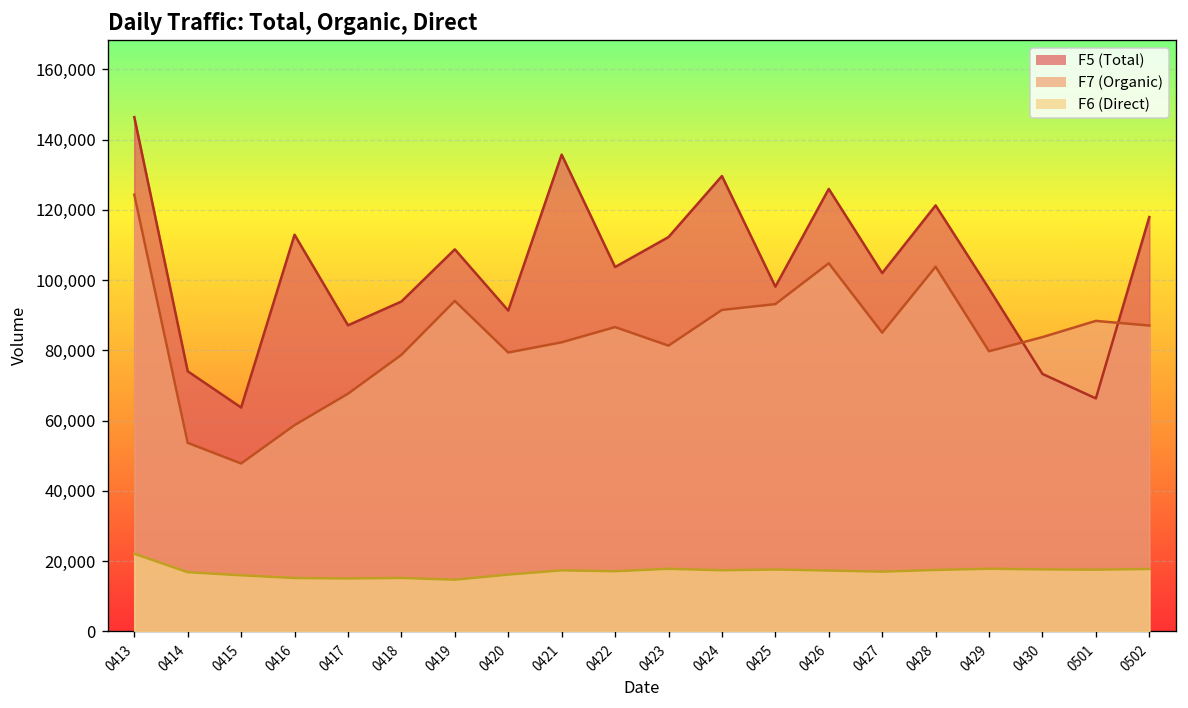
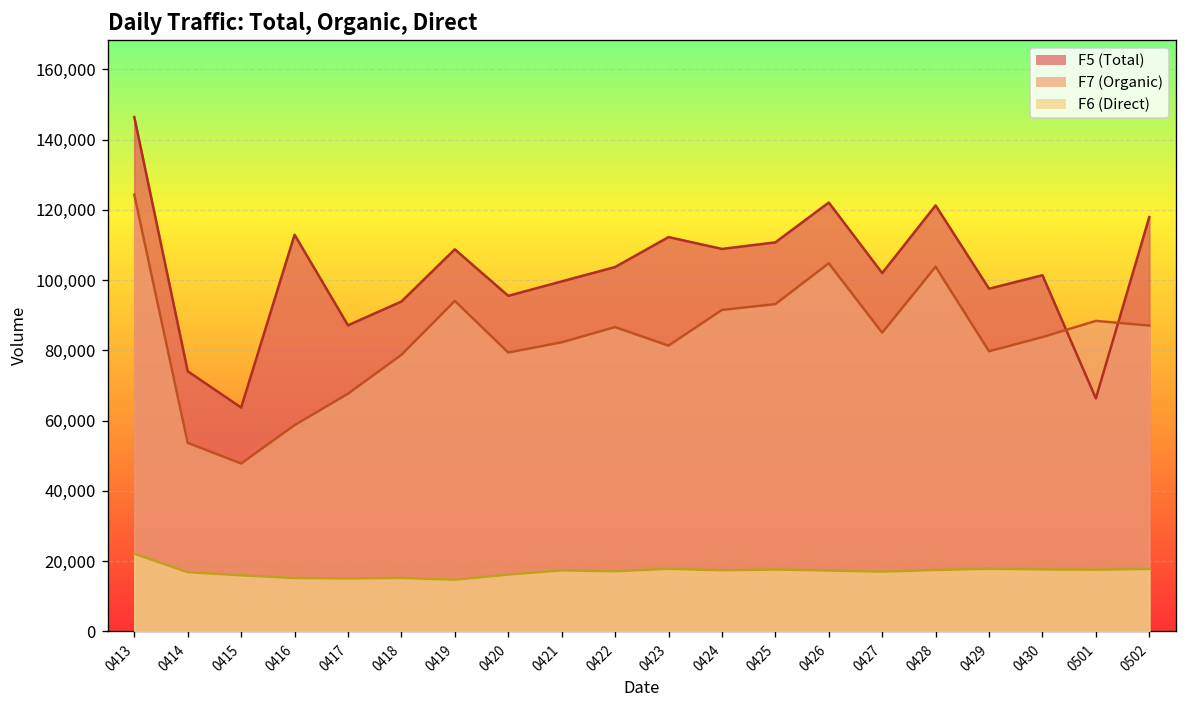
F5 (Total), 0420: 91,000 -> 96,000
F5 (Total), 0421: 136,000 -> 100,000
F5 (Total), 0424: 130,000 -> 109,000
F5 (Total), 0425: 98,000 -> 111,000
F5 (Total), 0426: 126,000 -> 122,000
F5 (Total), 0430: 73,000 -> 101,000
